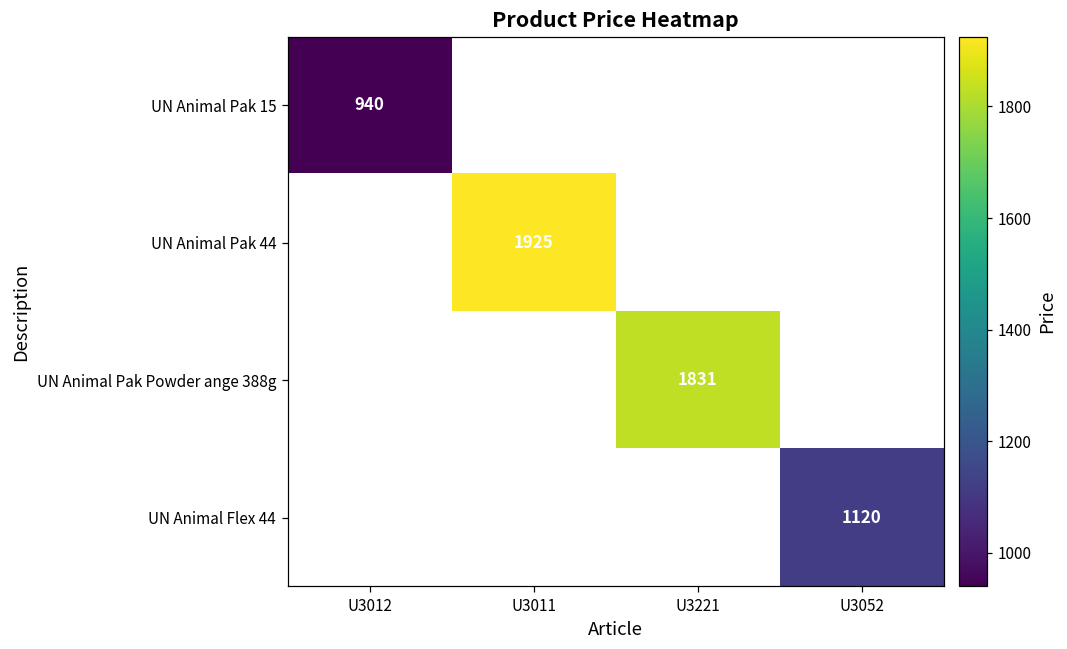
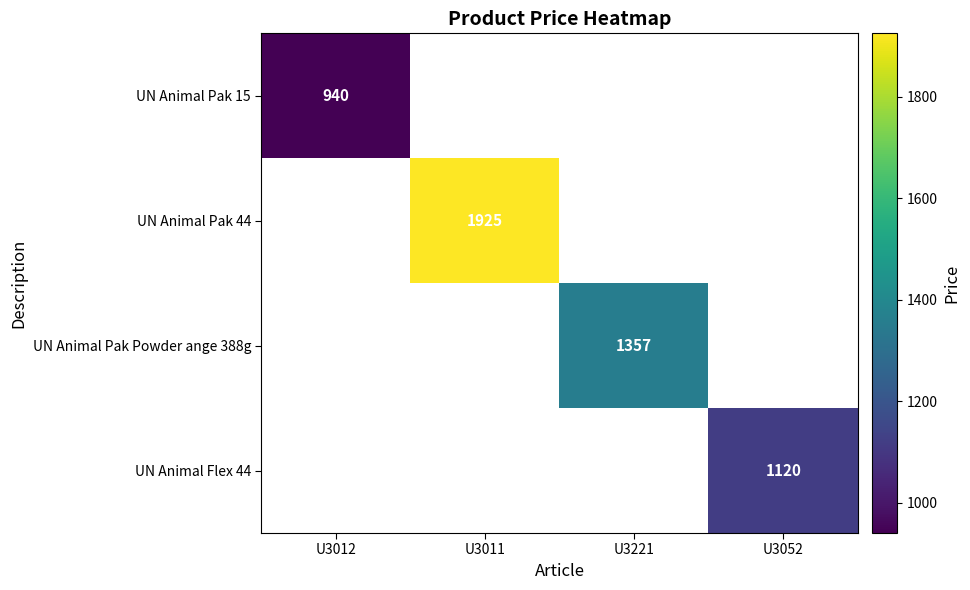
UN Animal Pak Powder ange 388g, U3221: 1831 -> 1357
